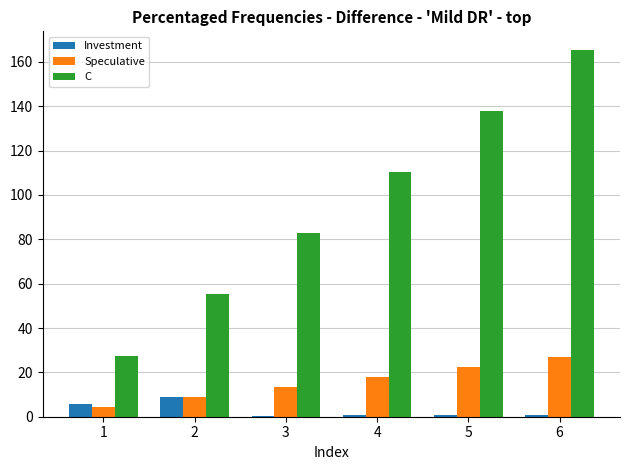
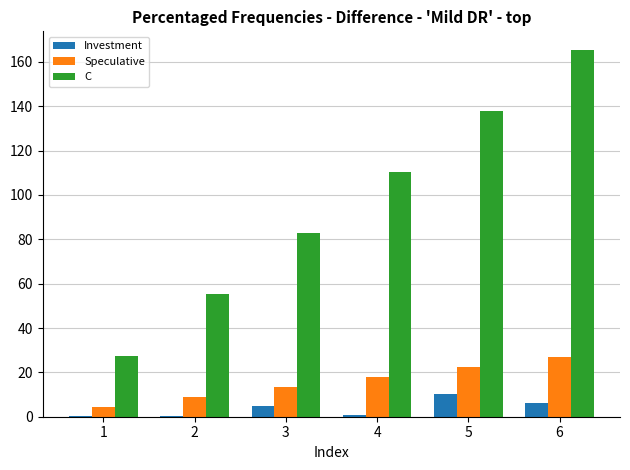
Investment, 1: 6 -> 0
Investment, 2: 9 -> 0
Investment, 3: 0 -> 5
Investment, 5: 1 -> 10
Investment, 6: 1 -> 6
